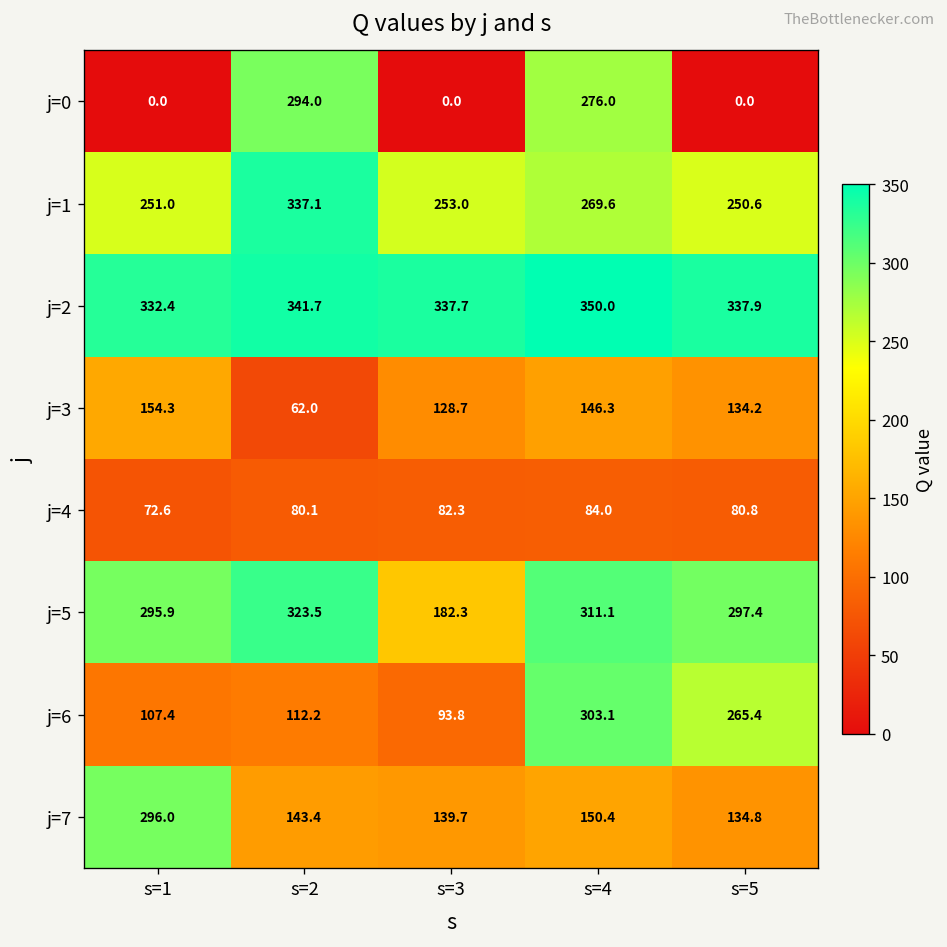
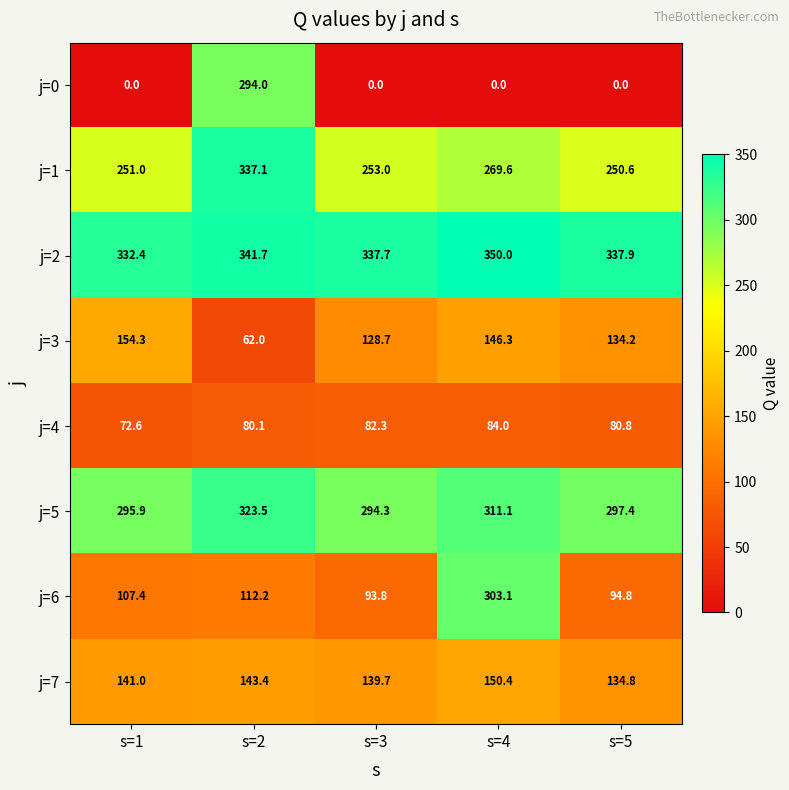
j=0, s=4: 276.0 -> 0.0
j=5, s=3: 182.3 -> 294.3
j=6, s=5: 265.4 -> 94.8
j=7, s=1: 296.0 -> 141.0
